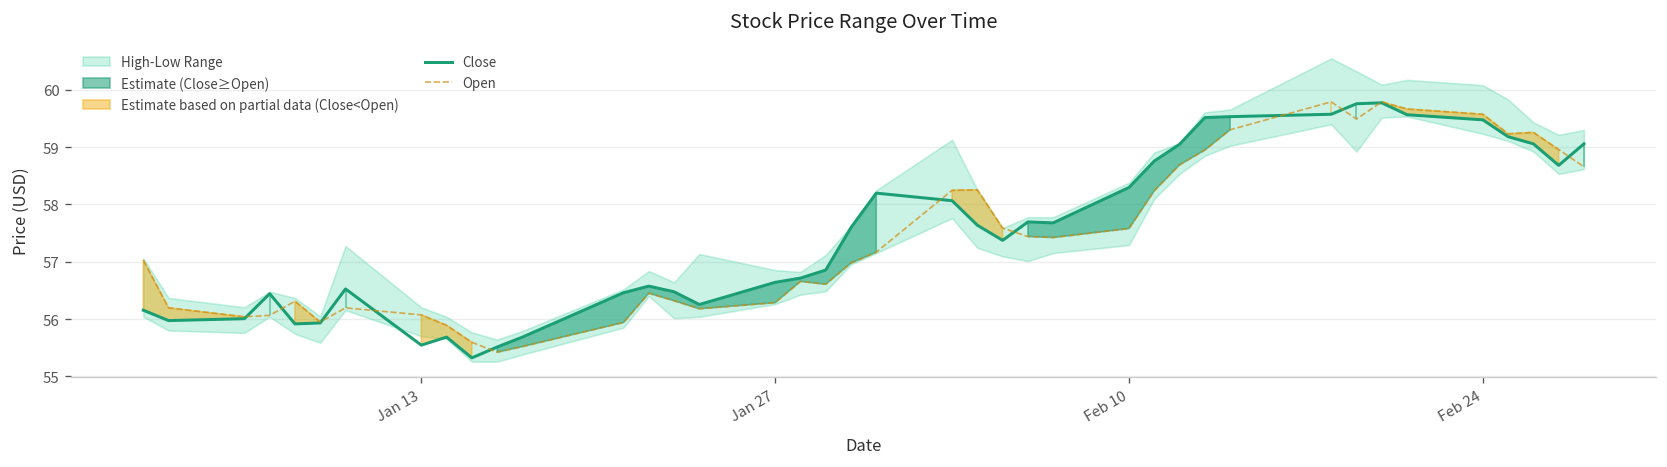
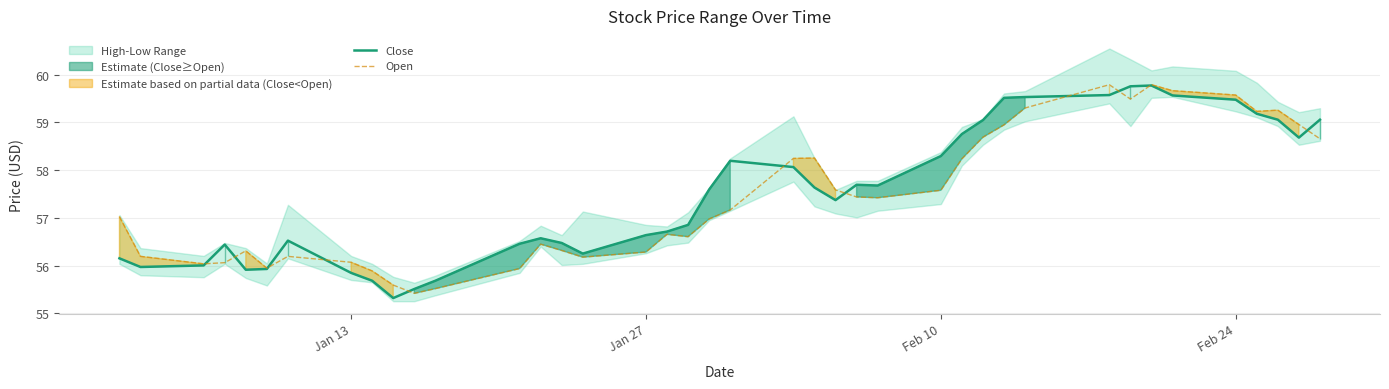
Close, Jan 13: 55.5 -> 55.8
